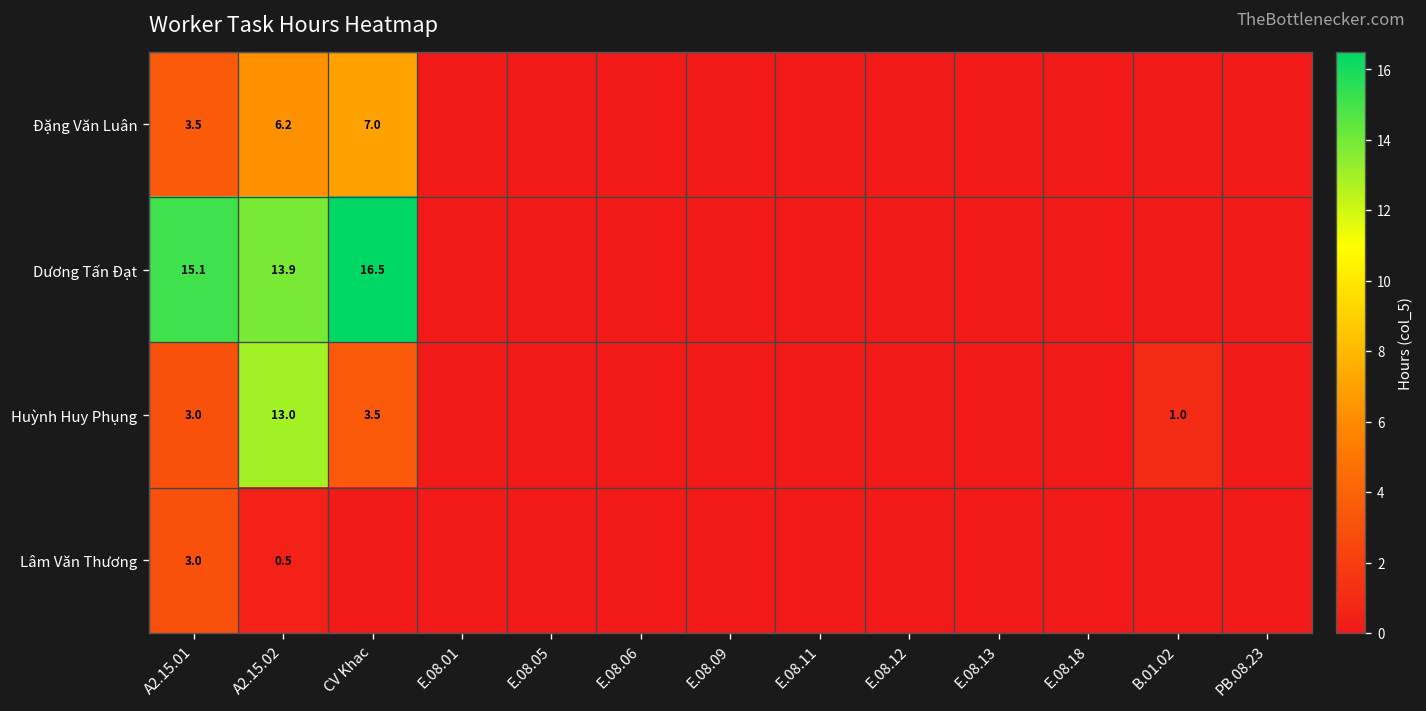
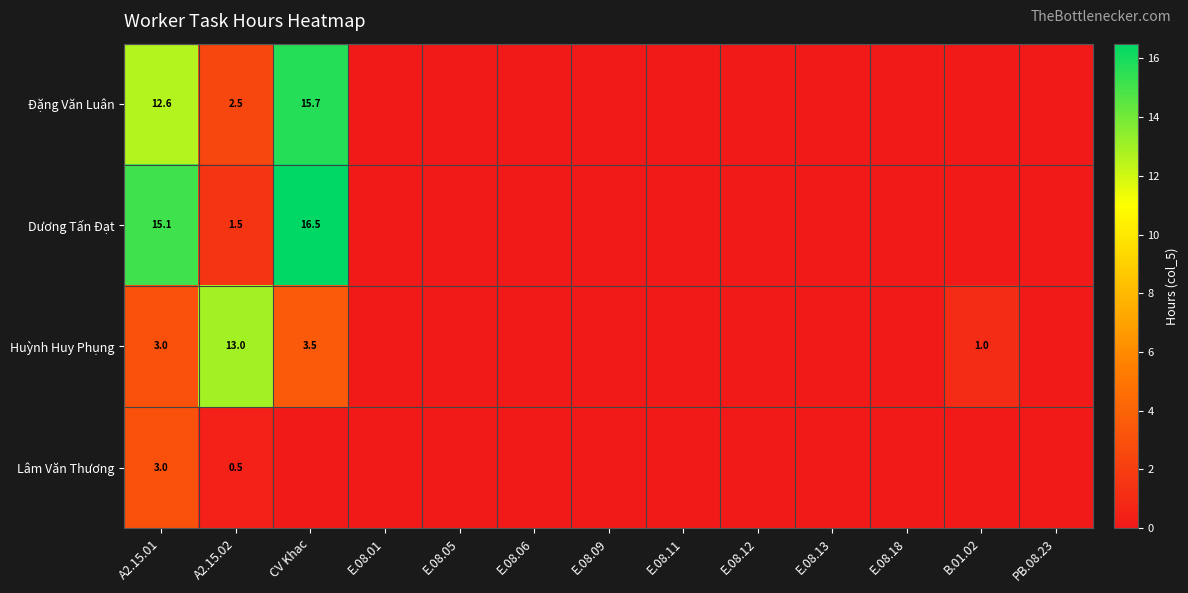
Đặng Văn Luân, A2.15.01: 3.5 -> 12.6
Đặng Văn Luân, A2.15.02: 6.2 -> 2.5
Đặng Văn Luân, CV Khac: 7.0 -> 15.7
Dương Tấn Đạt, A2.15.02: 13.9 -> 1.5
